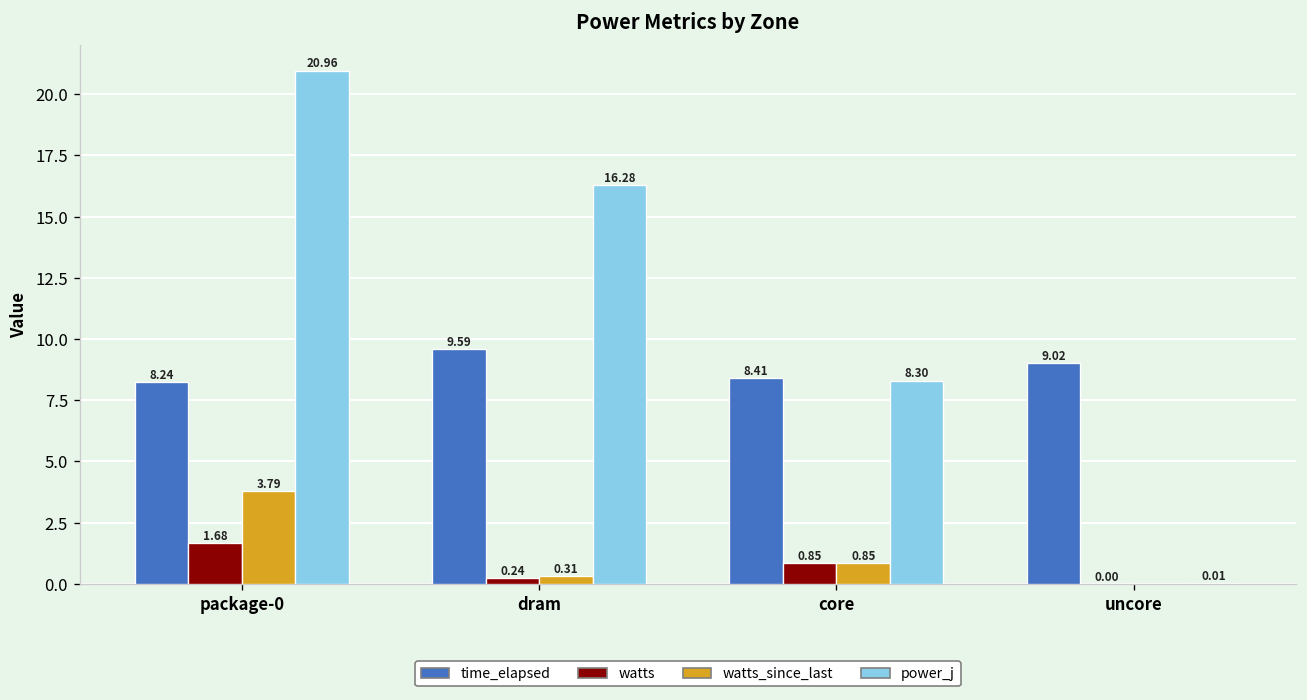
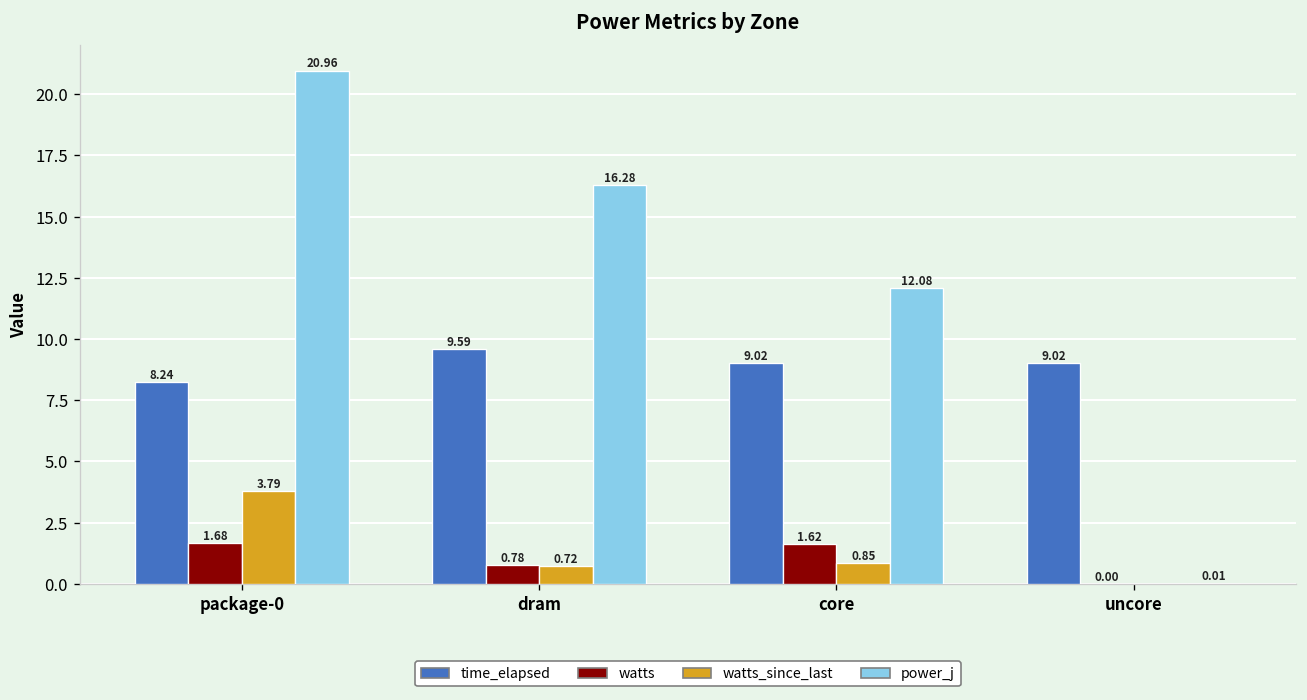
watts, dram: 0.24 -> 0.78
watts_since_last, dram: 0.31 -> 0.72
time_elapsed, core: 8.41 -> 9.02
watts, core: 0.85 -> 1.62
power_j, core: 8.30 -> 12.08
